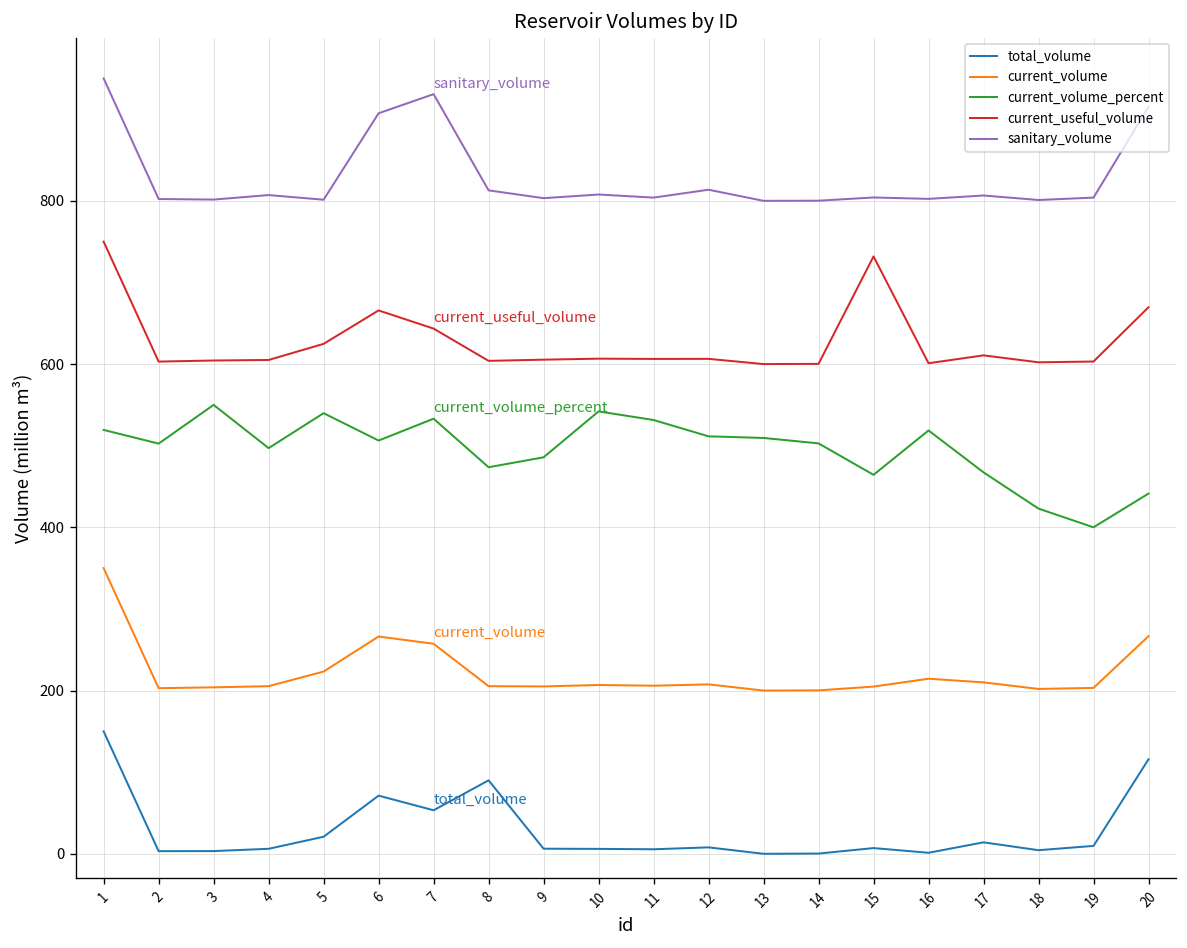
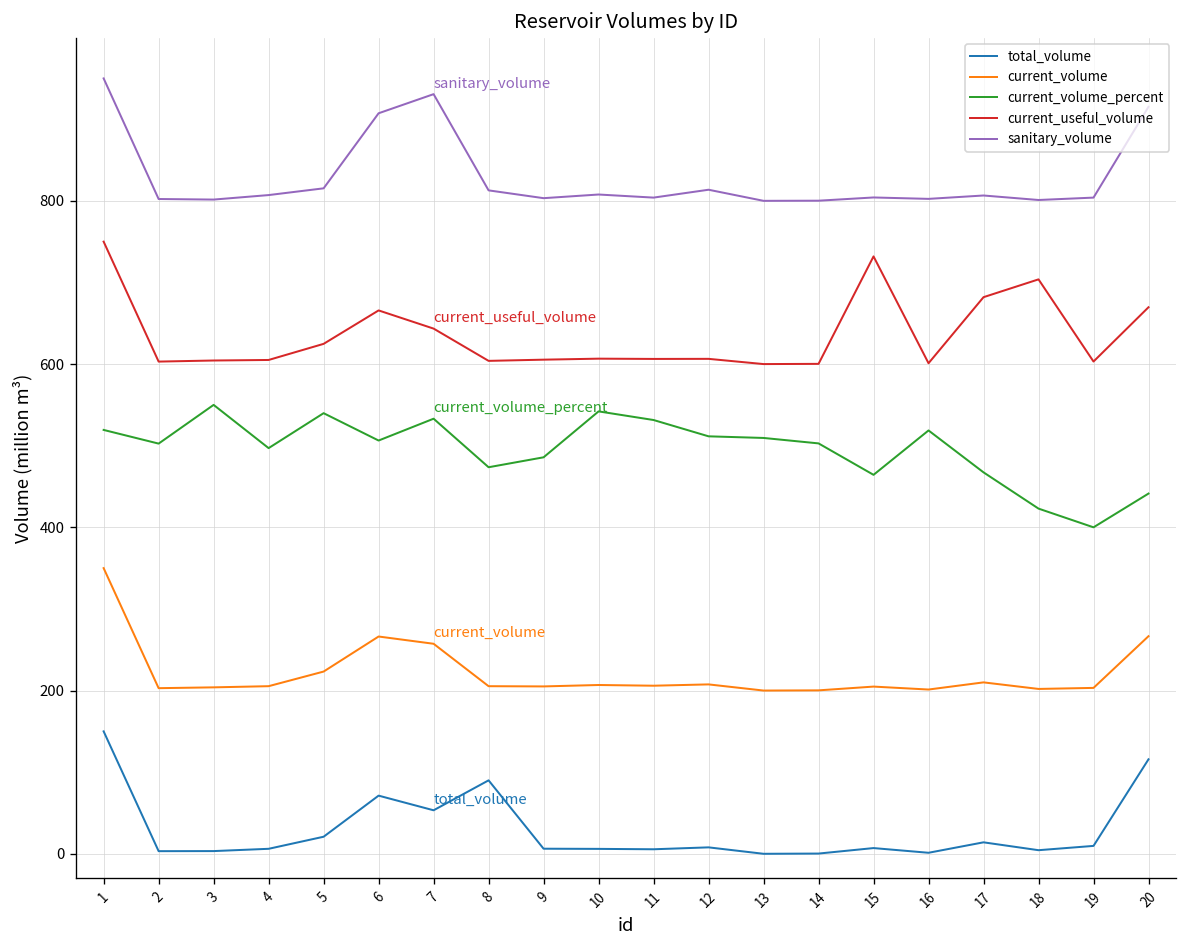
sanitary_volume, 5: 800 -> 820
current_volume, 16: 210 -> 200
current_useful_volume, 17: 610 -> 680
current_useful_volume, 18: 600 -> 700
